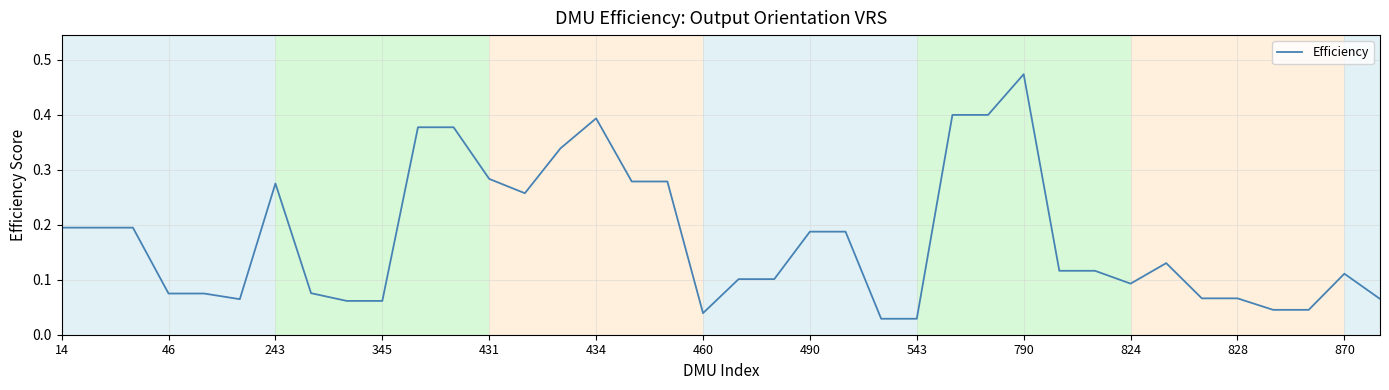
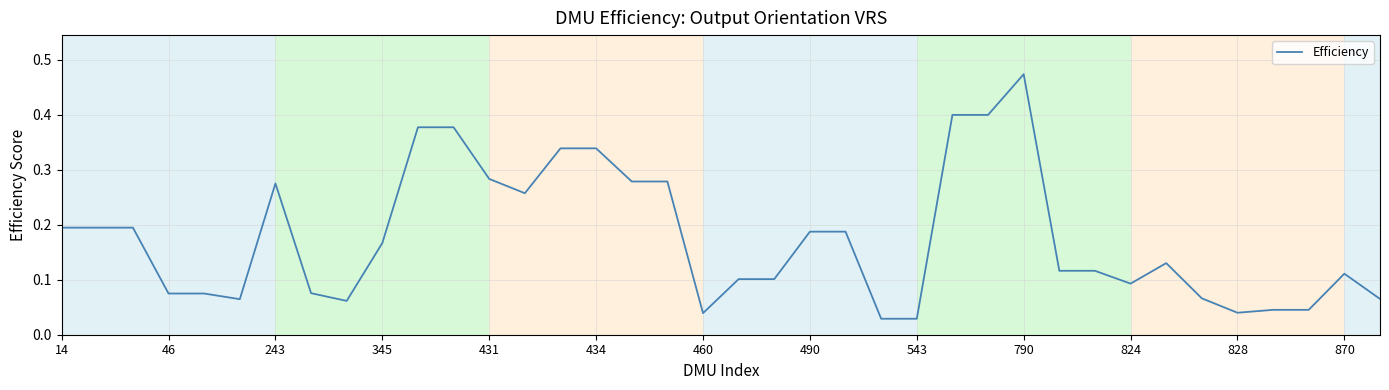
345: 0.06 -> 0.17
434: 0.39 -> 0.34
828: 0.07 -> 0.04
